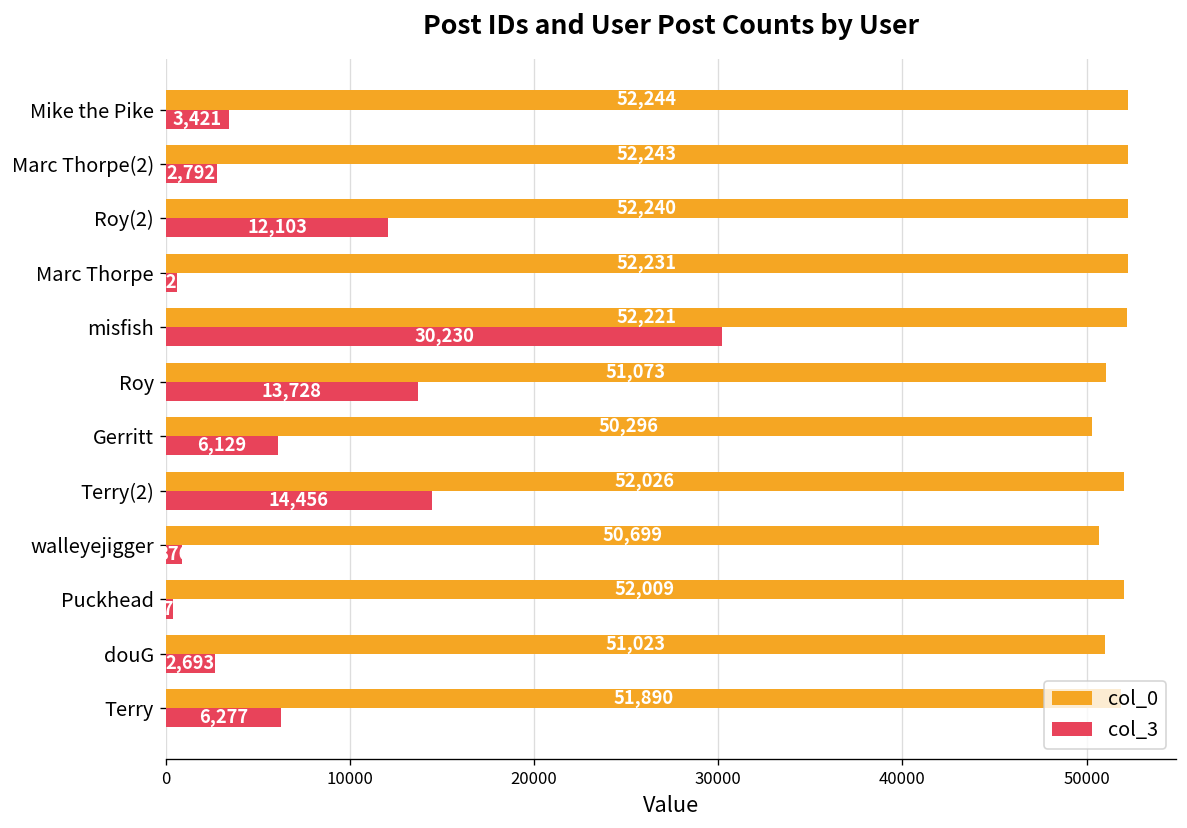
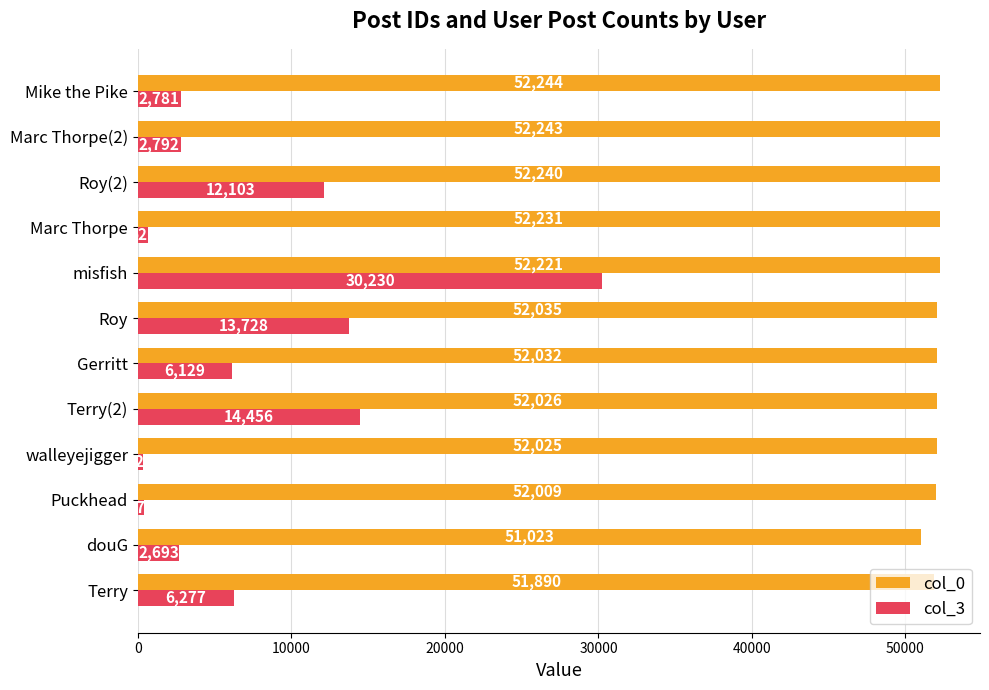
col_3, Mike the Pike: 3,421 -> 2,781
col_0, Roy: 51,073 -> 52,035
col_0, Gerritt: 50,296 -> 52,032
col_0, walleyejigger: 50,699 -> 52,025
col_3, walleyejigger: 900 -> 300
